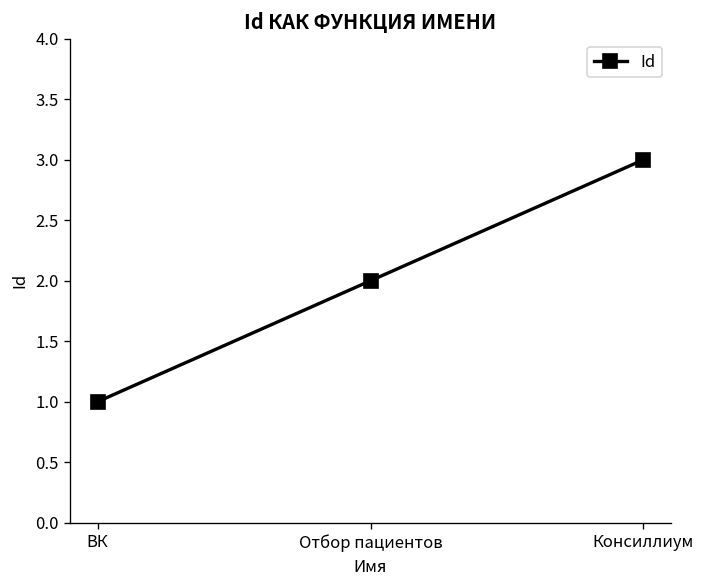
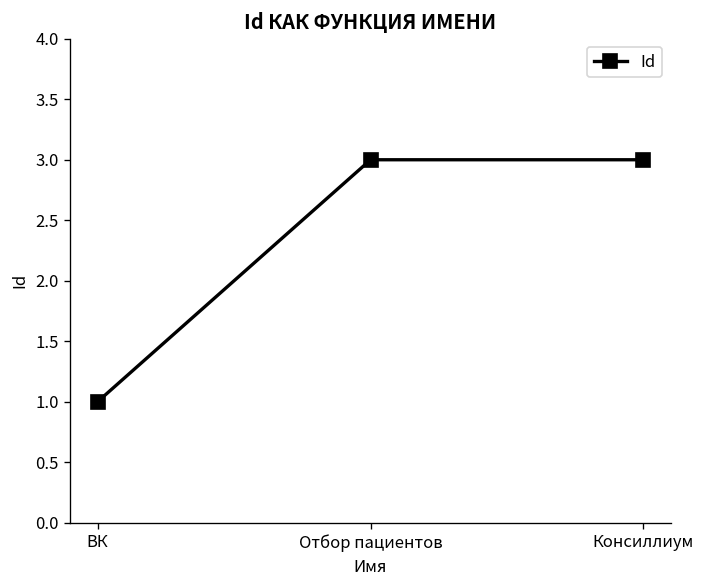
Отбор пациентов: 2 -> 3
